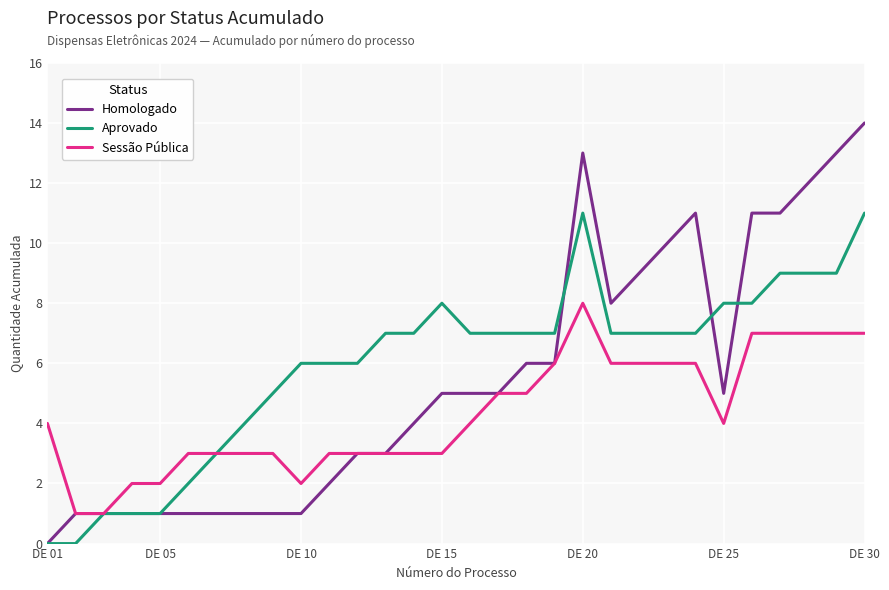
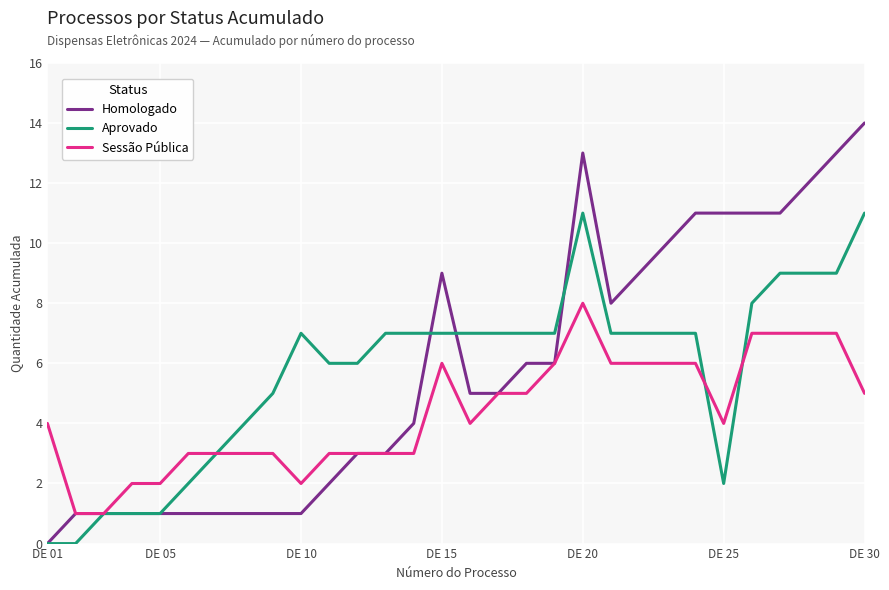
Aprovado, DE 10: 6 -> 7
Homologado, DE 15: 5 -> 9
Aprovado, DE 15: 8 -> 7
Sessão Pública, DE 15: 3 -> 6
Homologado, DE 25: 5 -> 11
Aprovado, DE 25: 8 -> 2
Sessão Pública, DE 30: 7 -> 5
